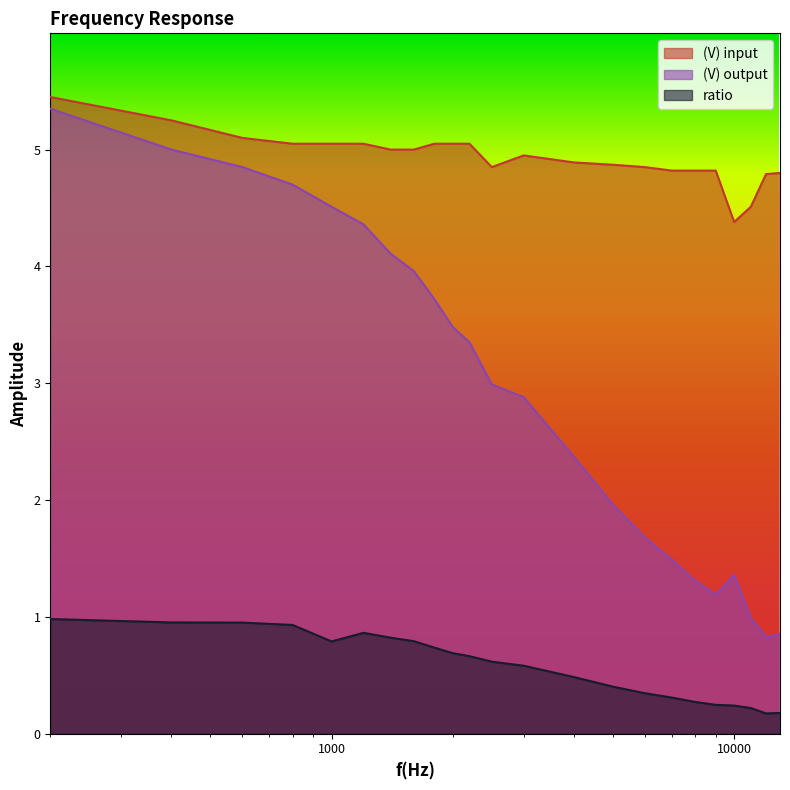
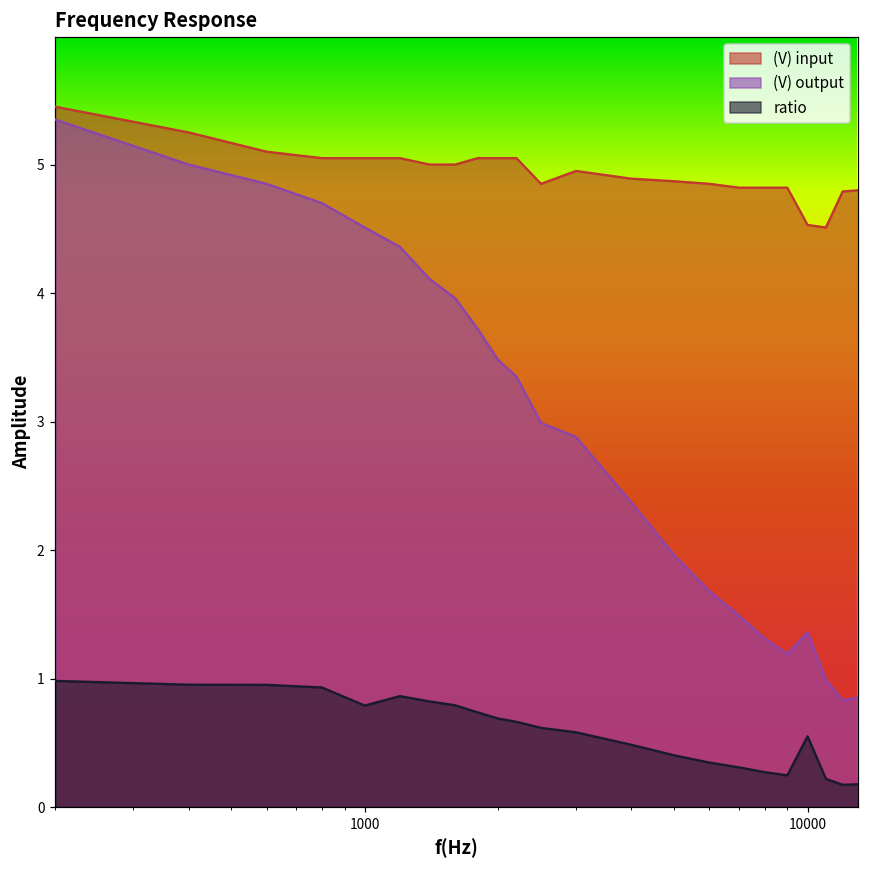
(V) input, 10000: 4.38 -> 4.53
ratio, 10000: 0.24 -> 0.55
